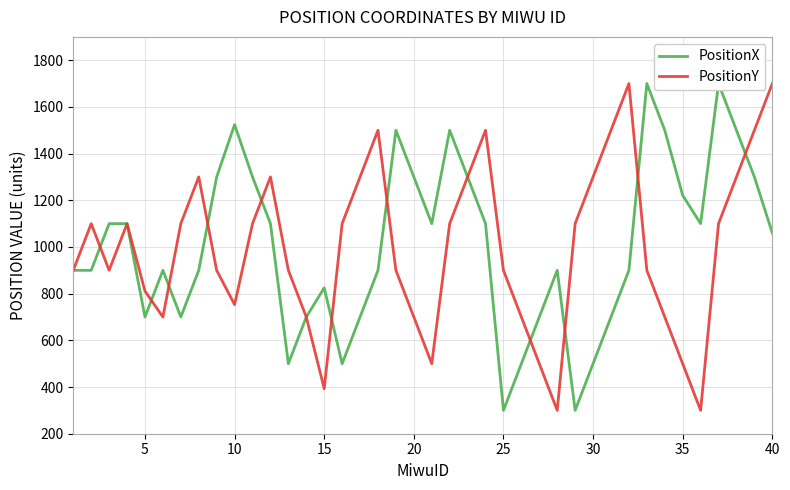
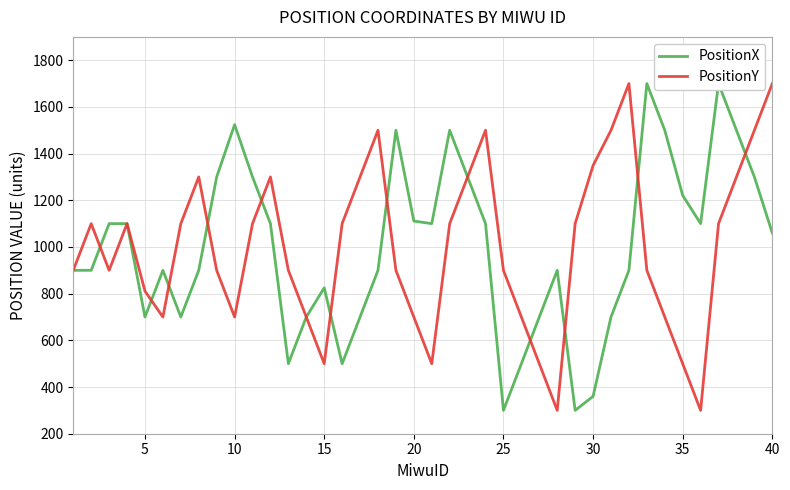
PositionY, 10: 750 -> 700
PositionY, 15: 390 -> 500
PositionX, 20: 1300 -> 1110
PositionX, 30: 500 -> 360
PositionY, 30: 1300 -> 1350
